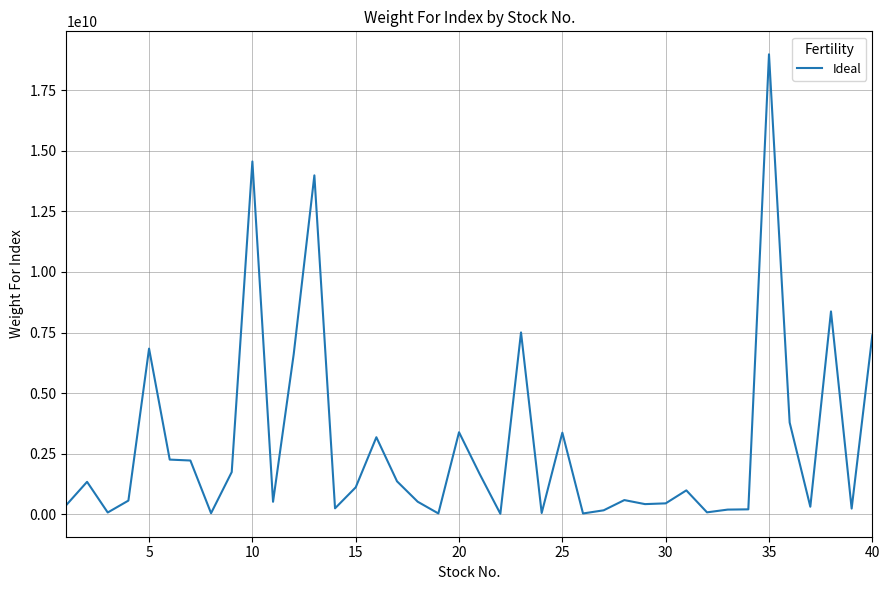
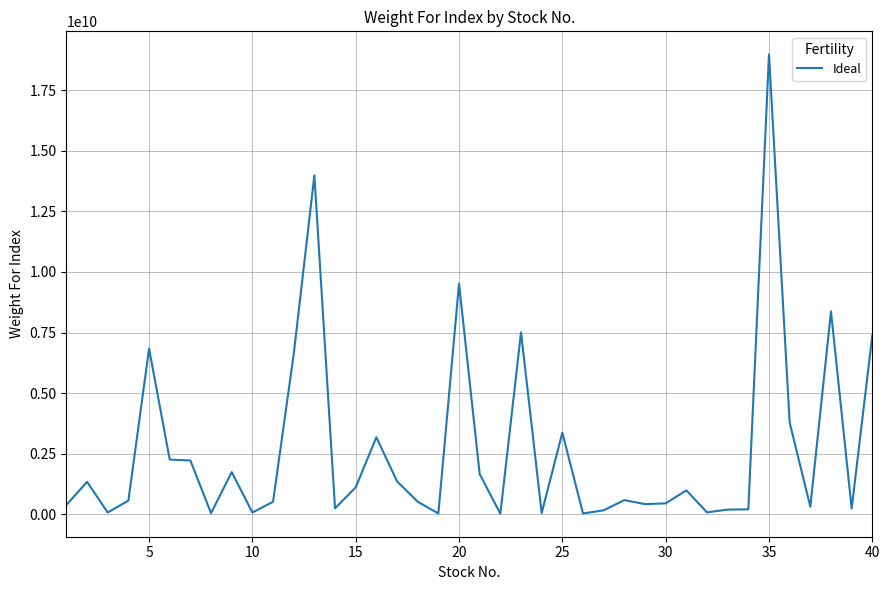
10: 14600000000 -> 100000000
20: 3400000000 -> 9500000000
